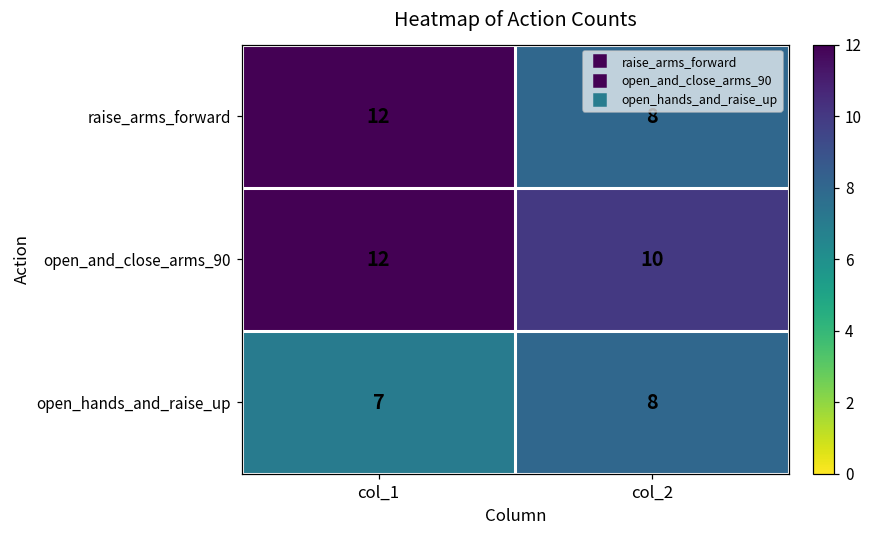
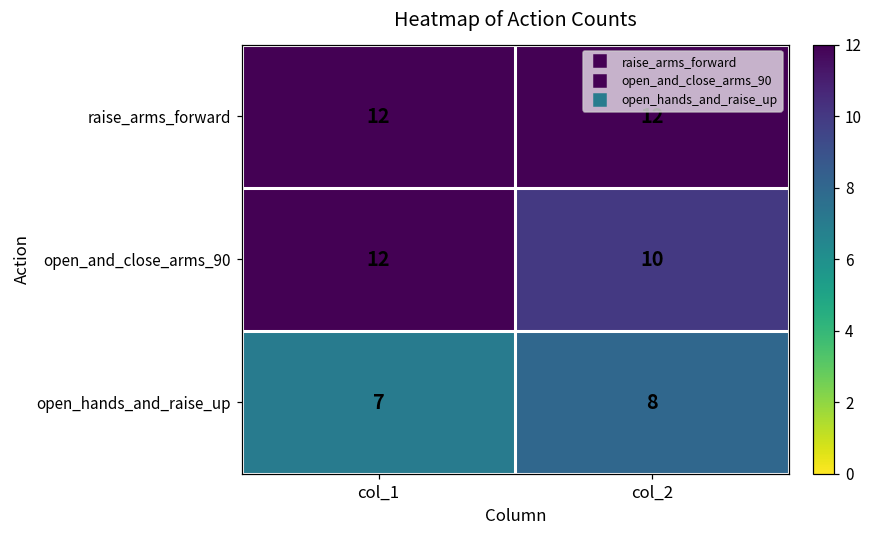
raise_arms_forward, col_2: 8 -> 12
